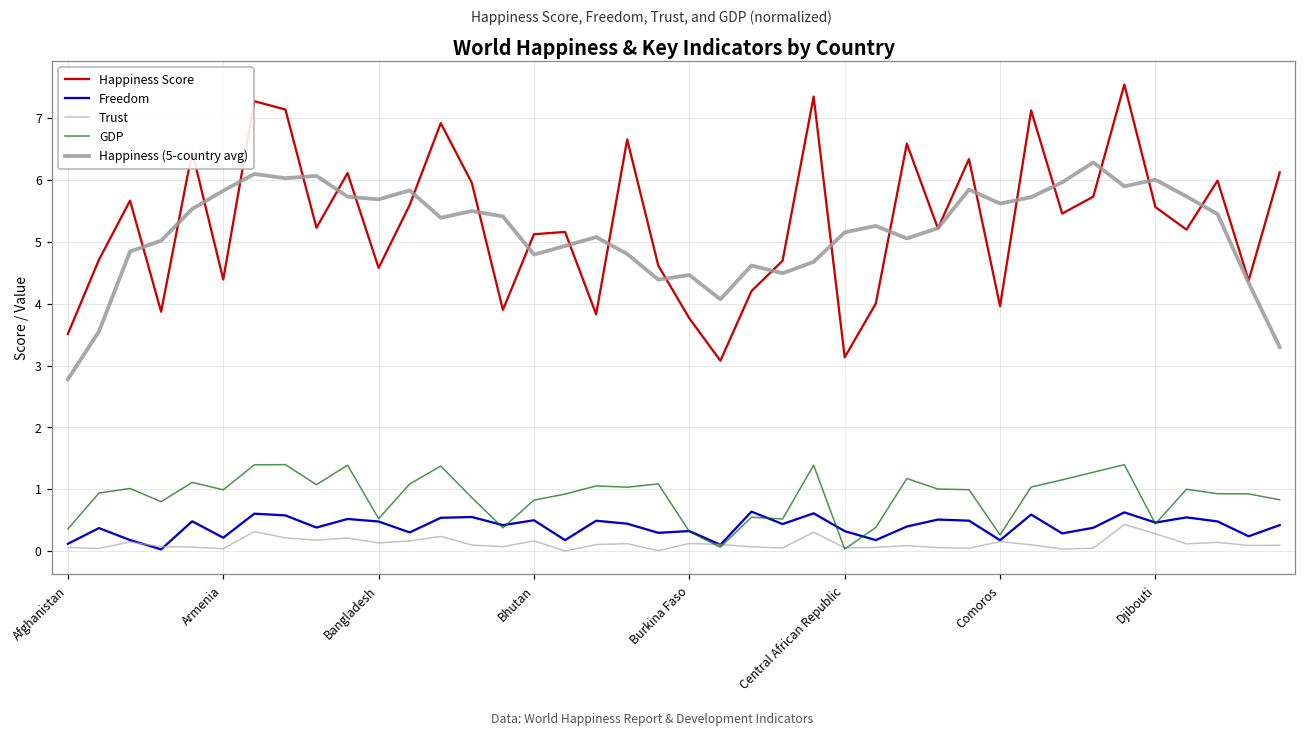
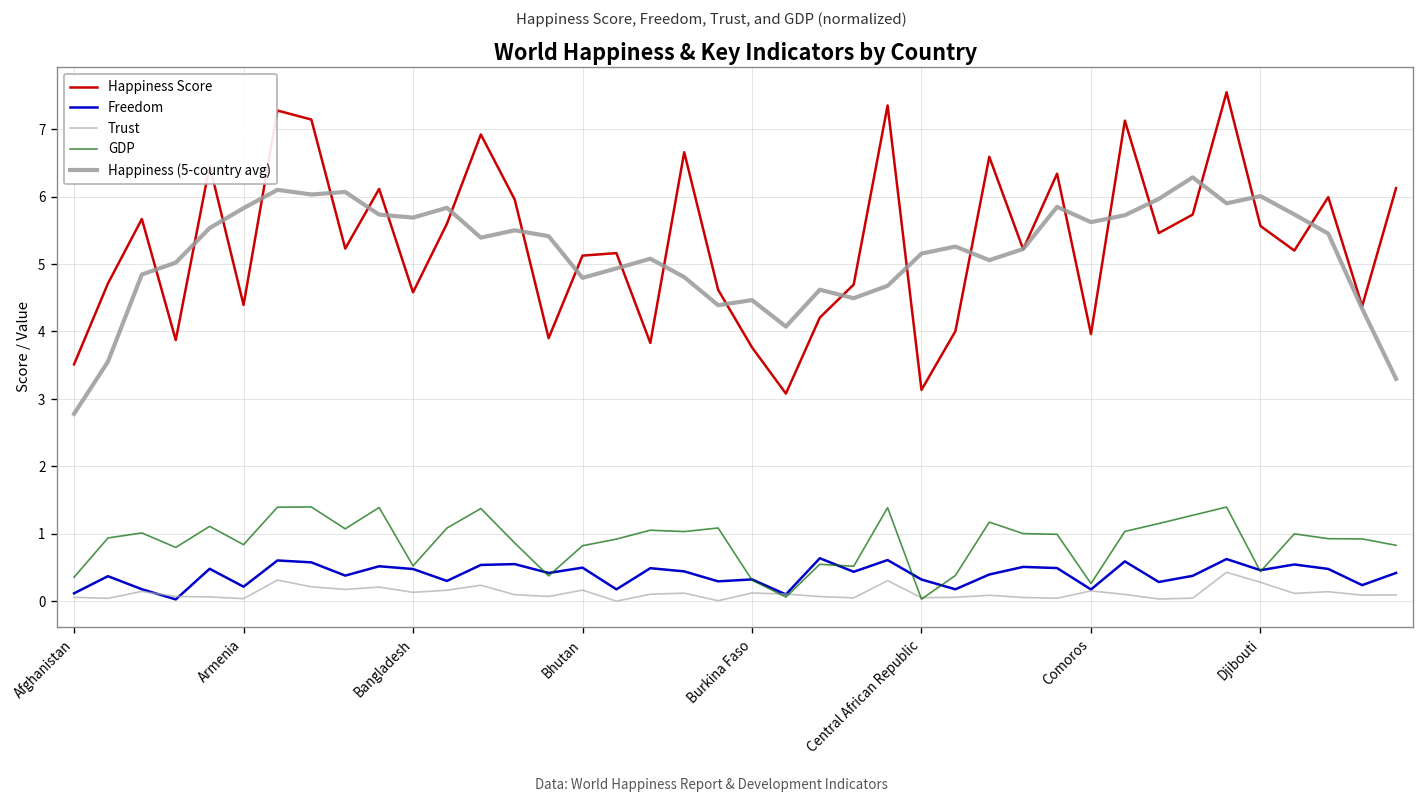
GDP, Armenia: 1.0 -> 0.8
